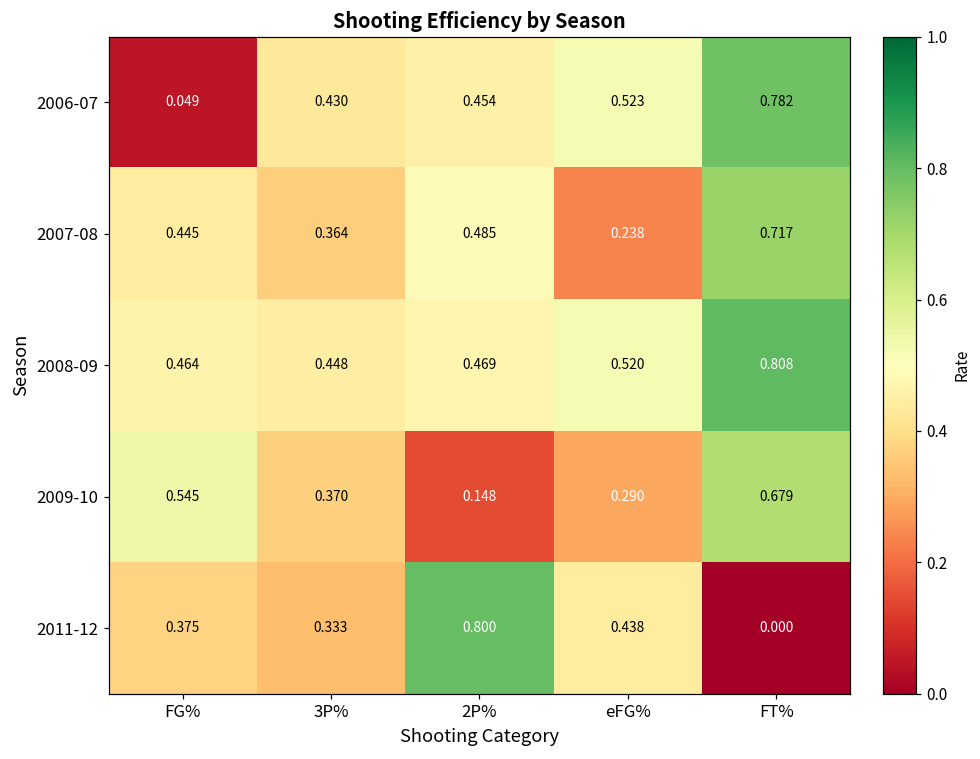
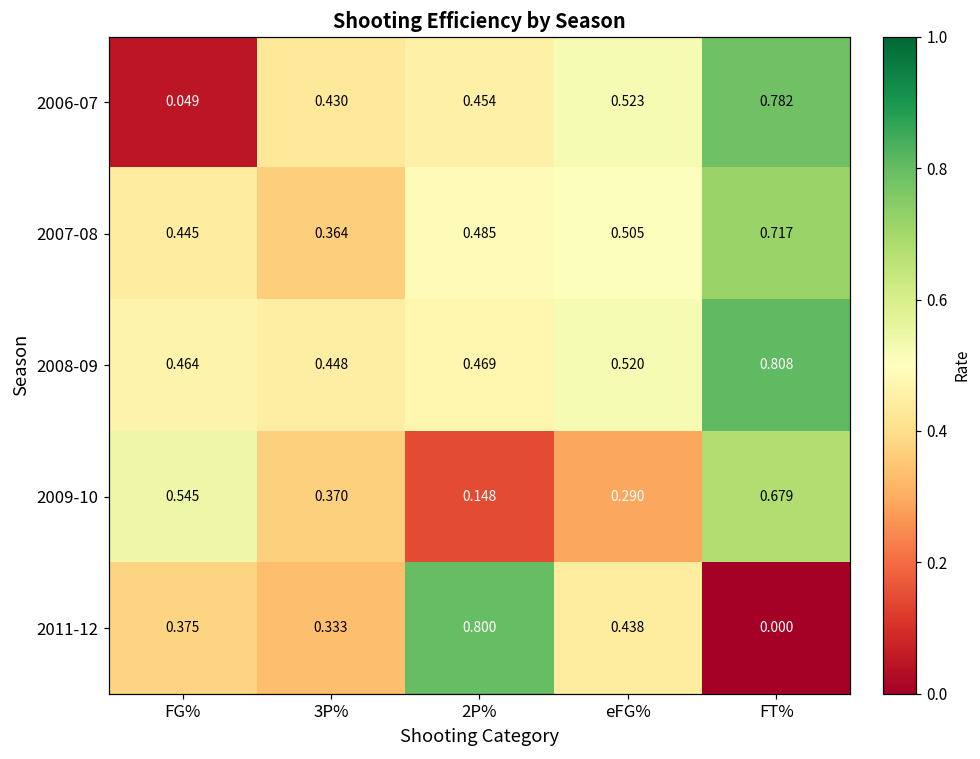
2007-08, eFG%: 0.238 -> 0.505
